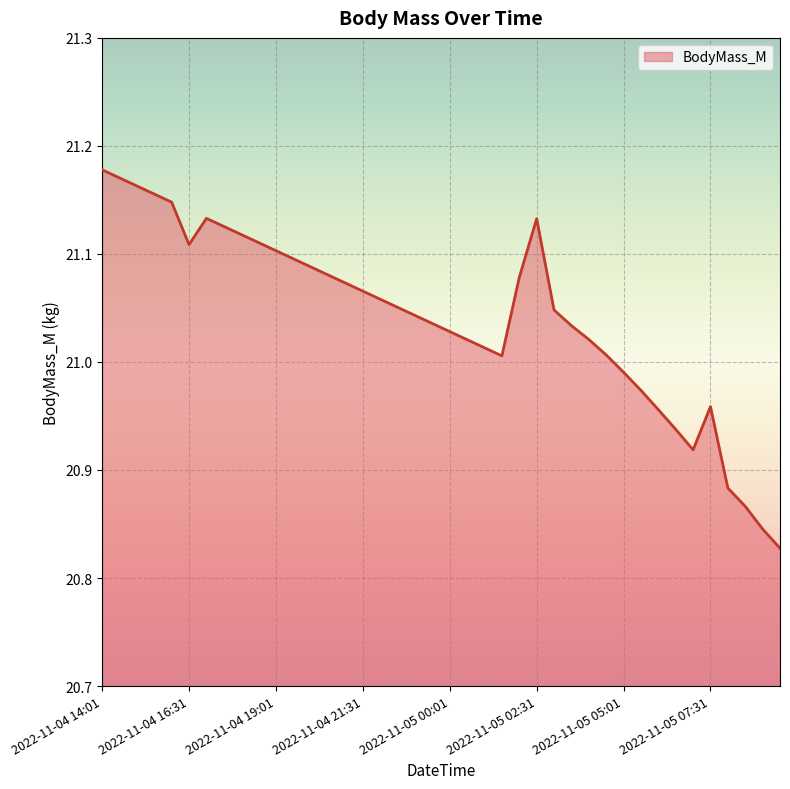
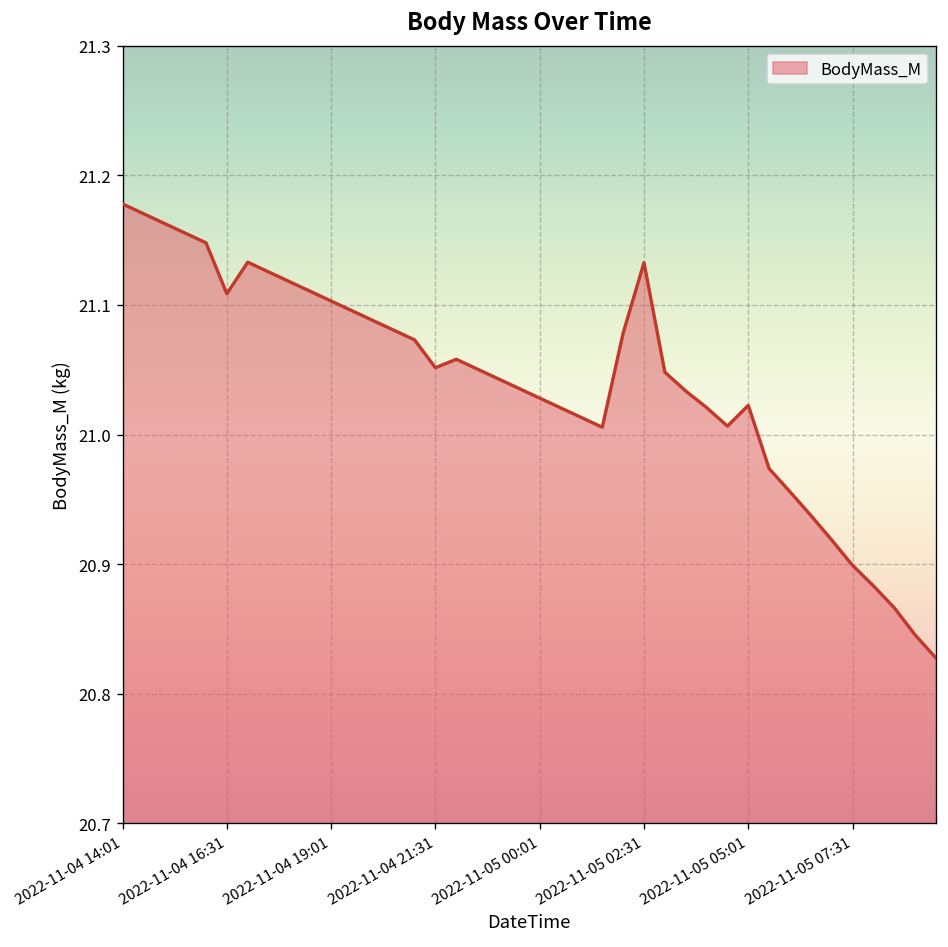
2022-11-04 21:31: 21.066 -> 21.052
2022-11-05 05:01: 20.990 -> 21.022
2022-11-05 07:31: 20.959 -> 20.899
